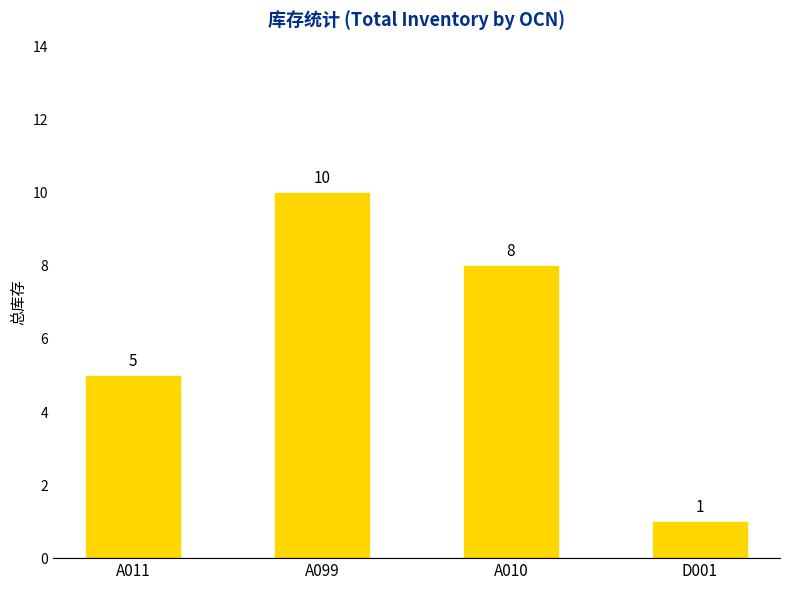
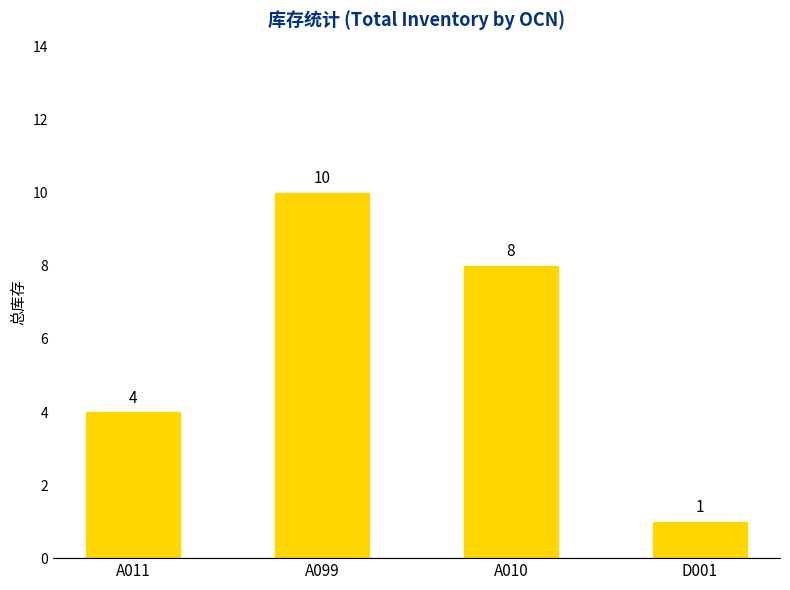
A011: 5 -> 4
